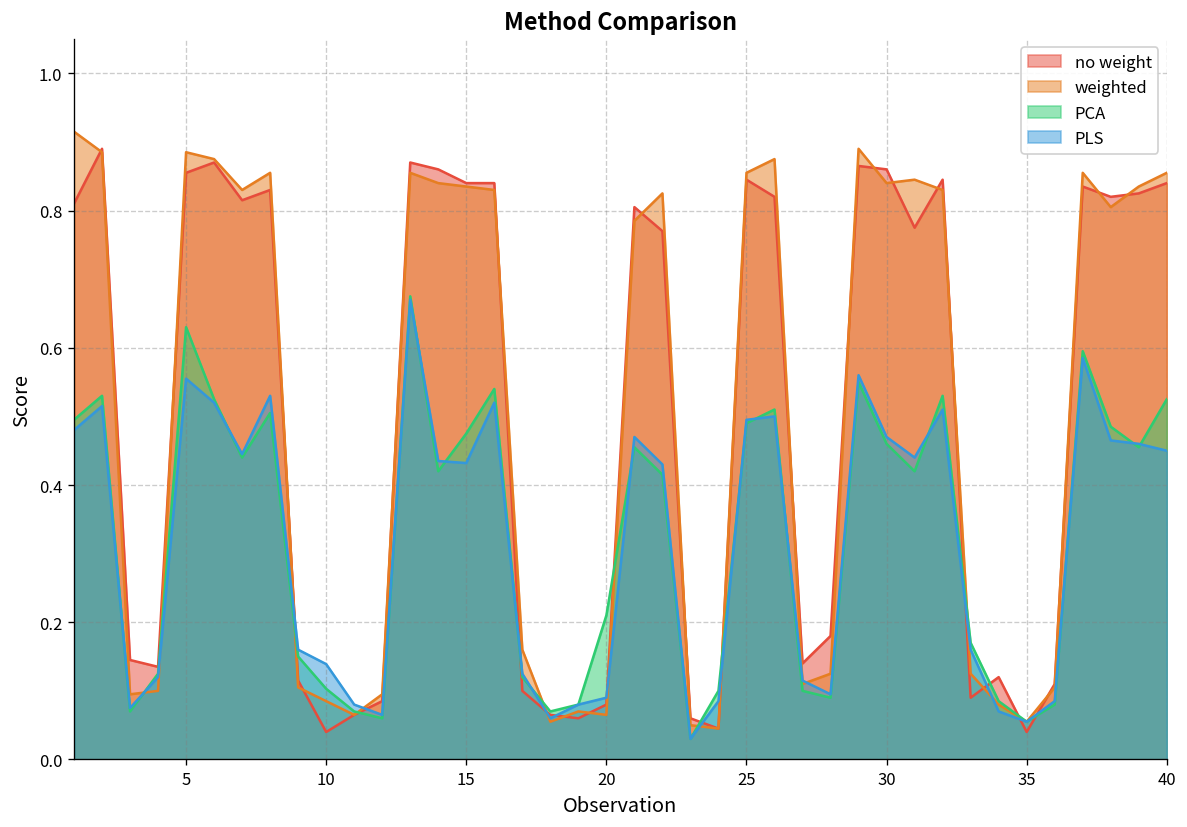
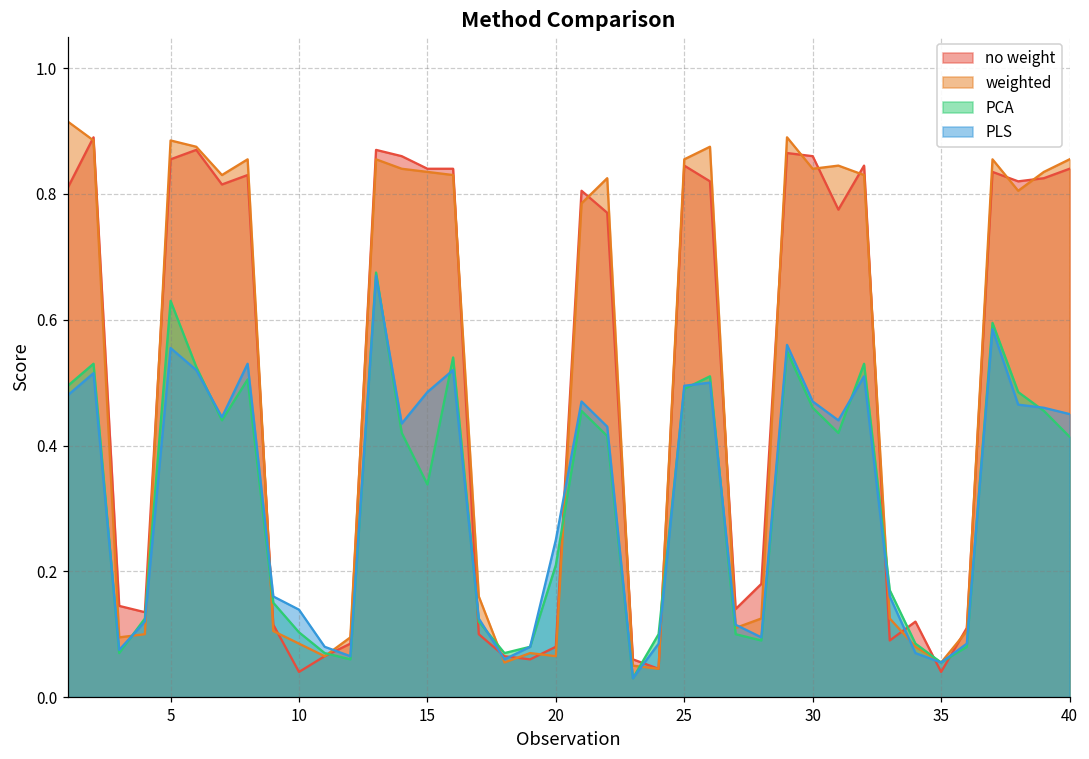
PCA, 15: 0.48 -> 0.34
PLS, 15: 0.43 -> 0.49
PLS, 20: 0.09 -> 0.25
PCA, 40: 0.53 -> 0.41
